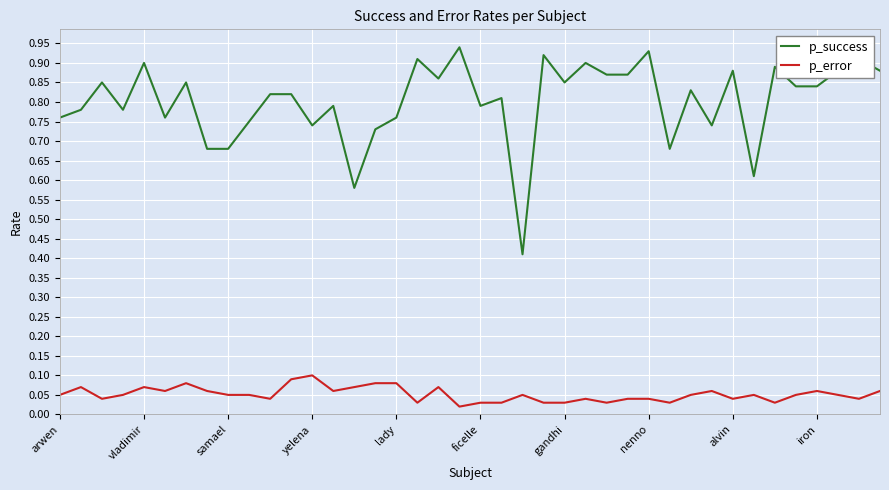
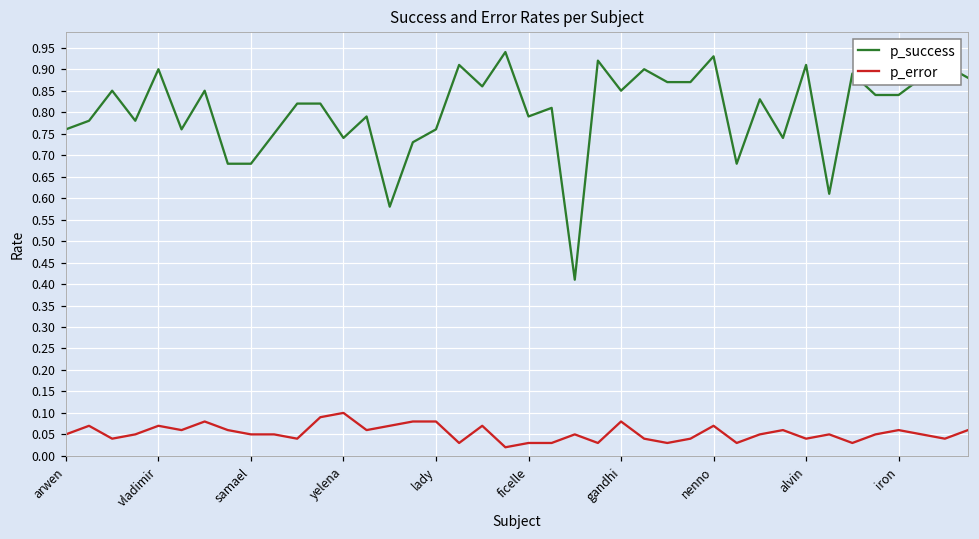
p_error, gandhi: 0.03 -> 0.08
p_error, nenno: 0.04 -> 0.07
p_success, alvin: 0.88 -> 0.91
